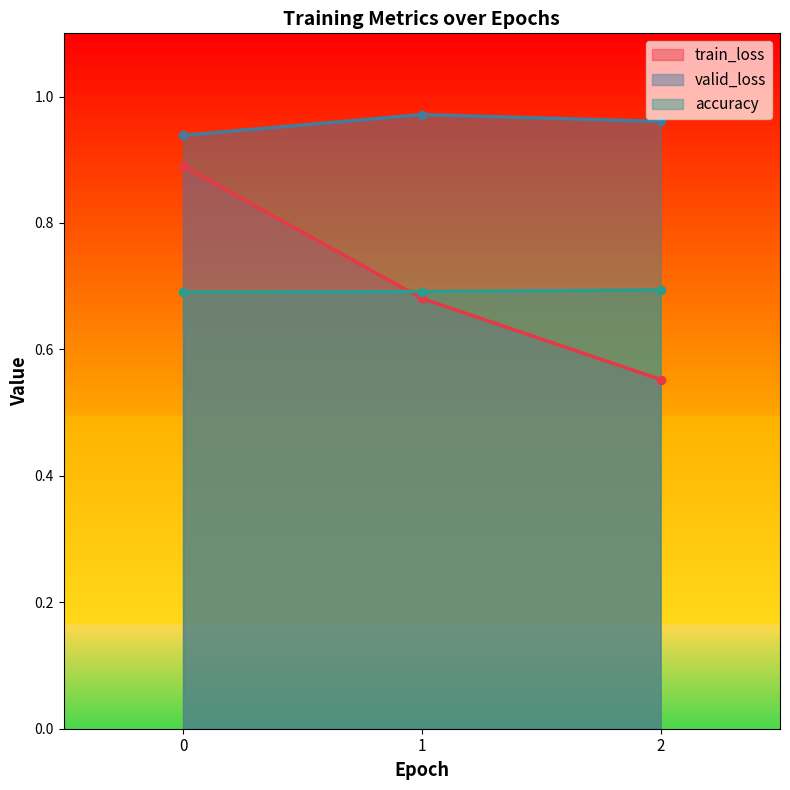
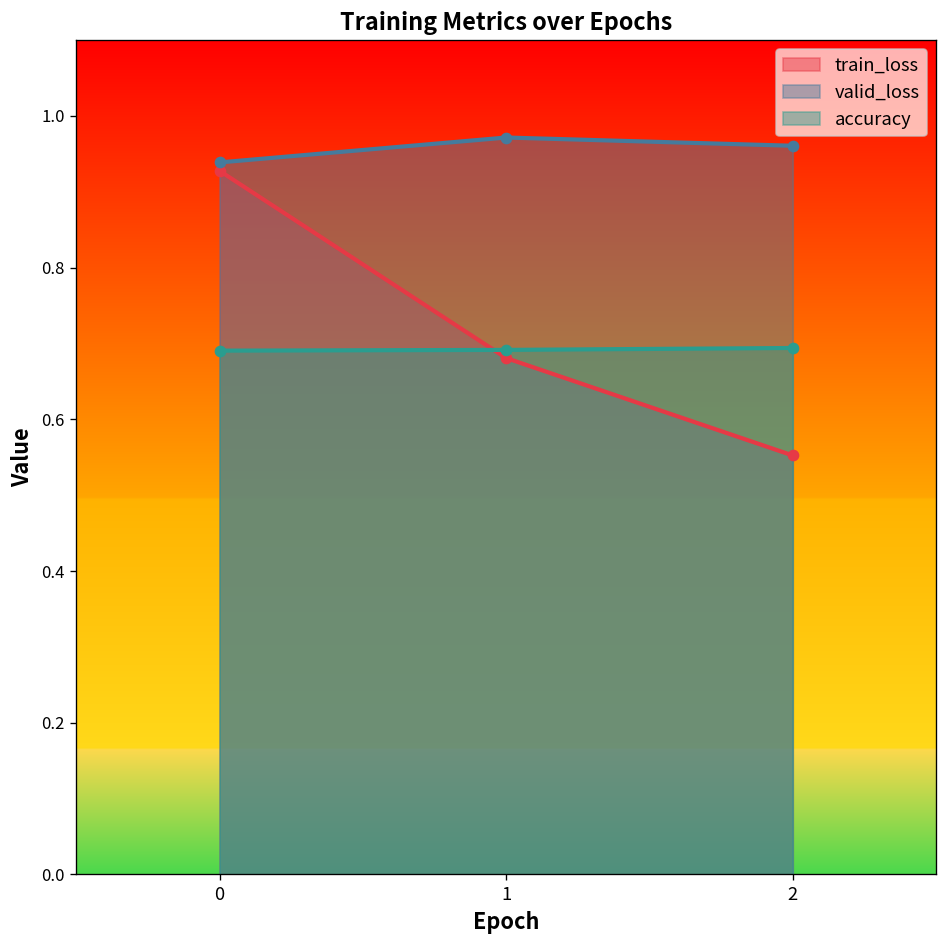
train_loss, 0: 0.89 -> 0.93
